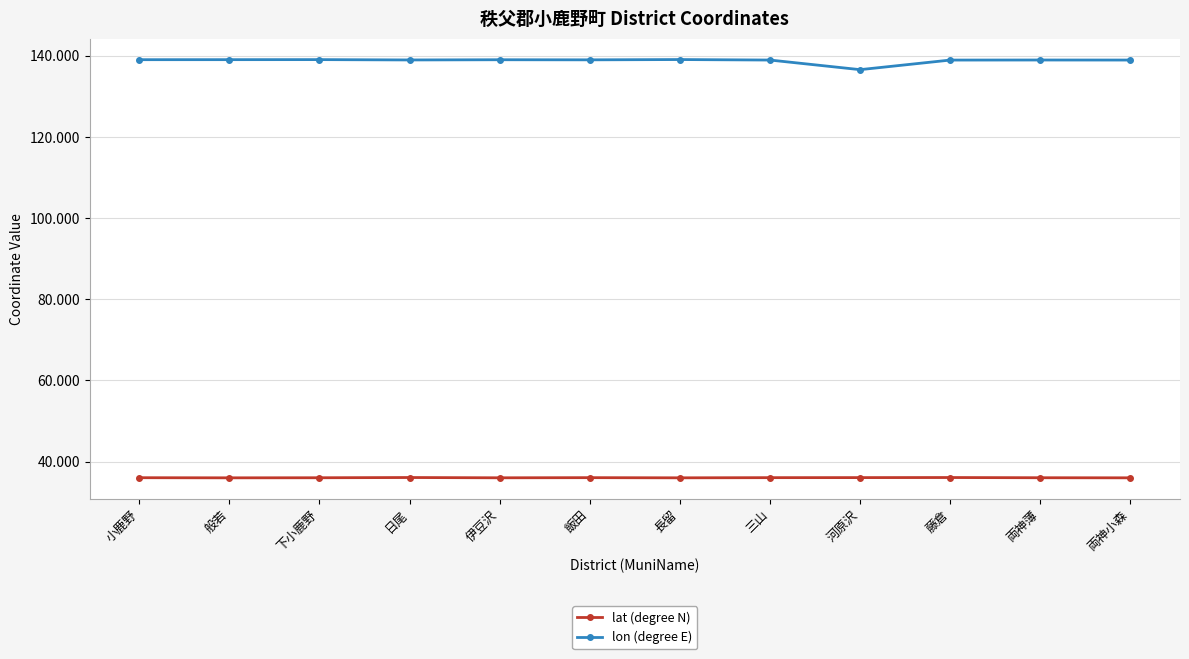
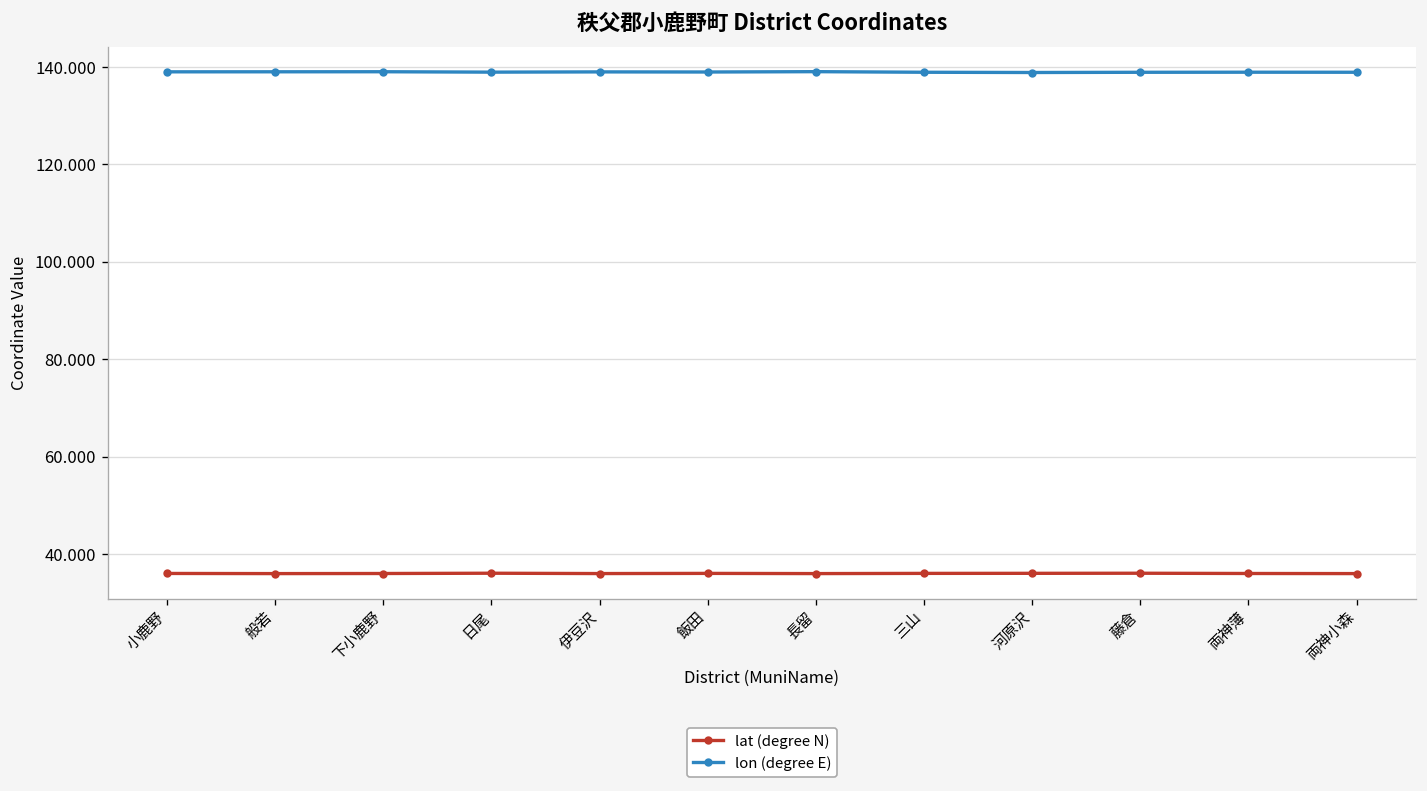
lon (degree E), 河原沢: 137 -> 139
